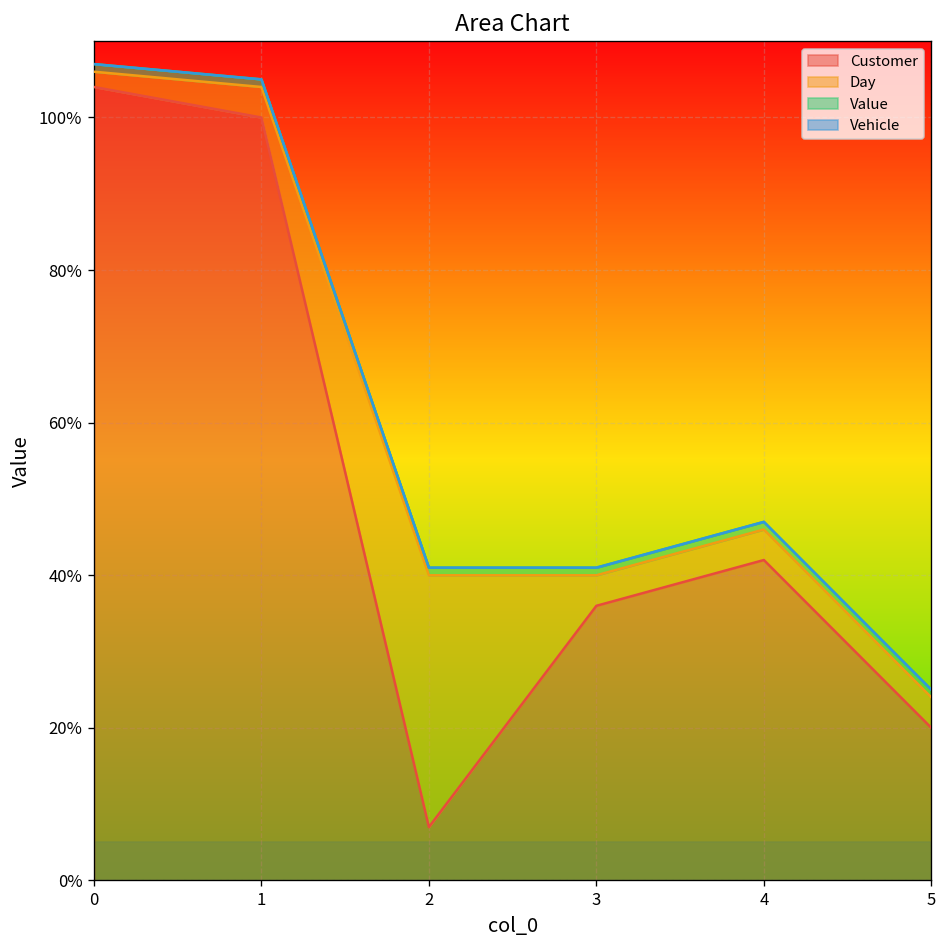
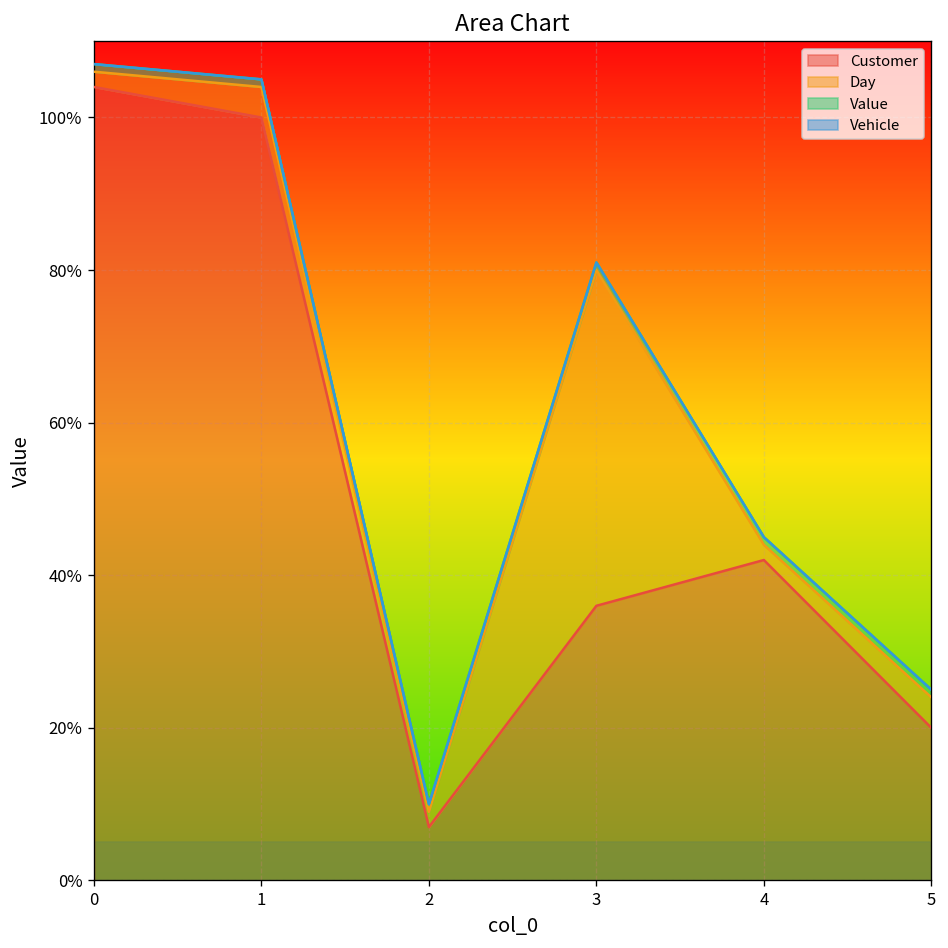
Day, 2: 33% -> 2%
Day, 3: 4% -> 44%
Day, 4: 4% -> 2%
